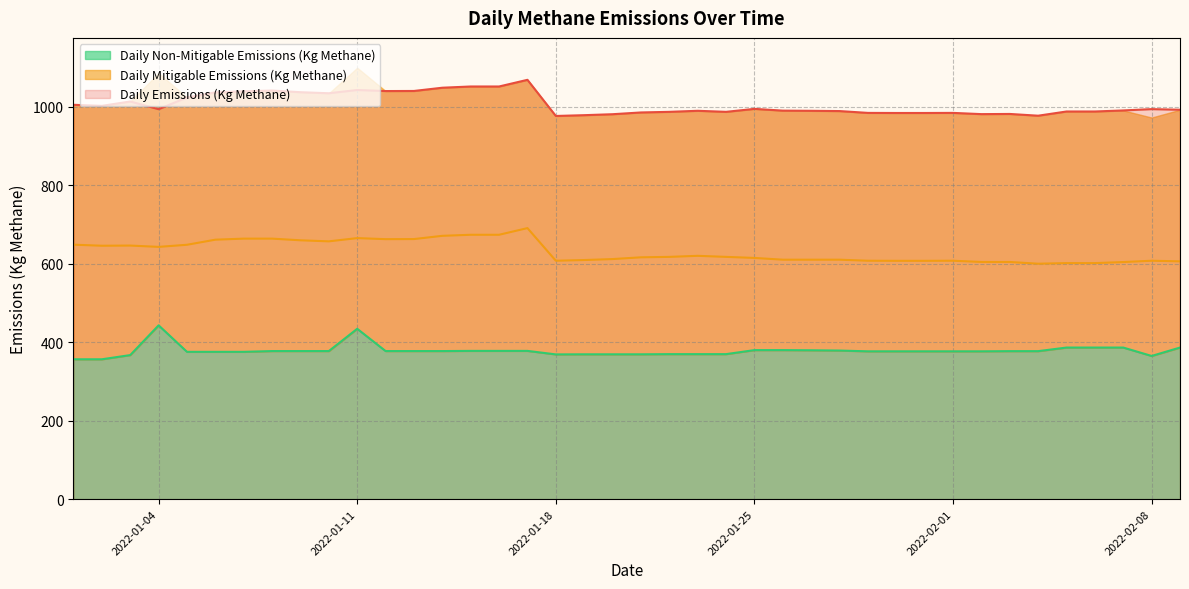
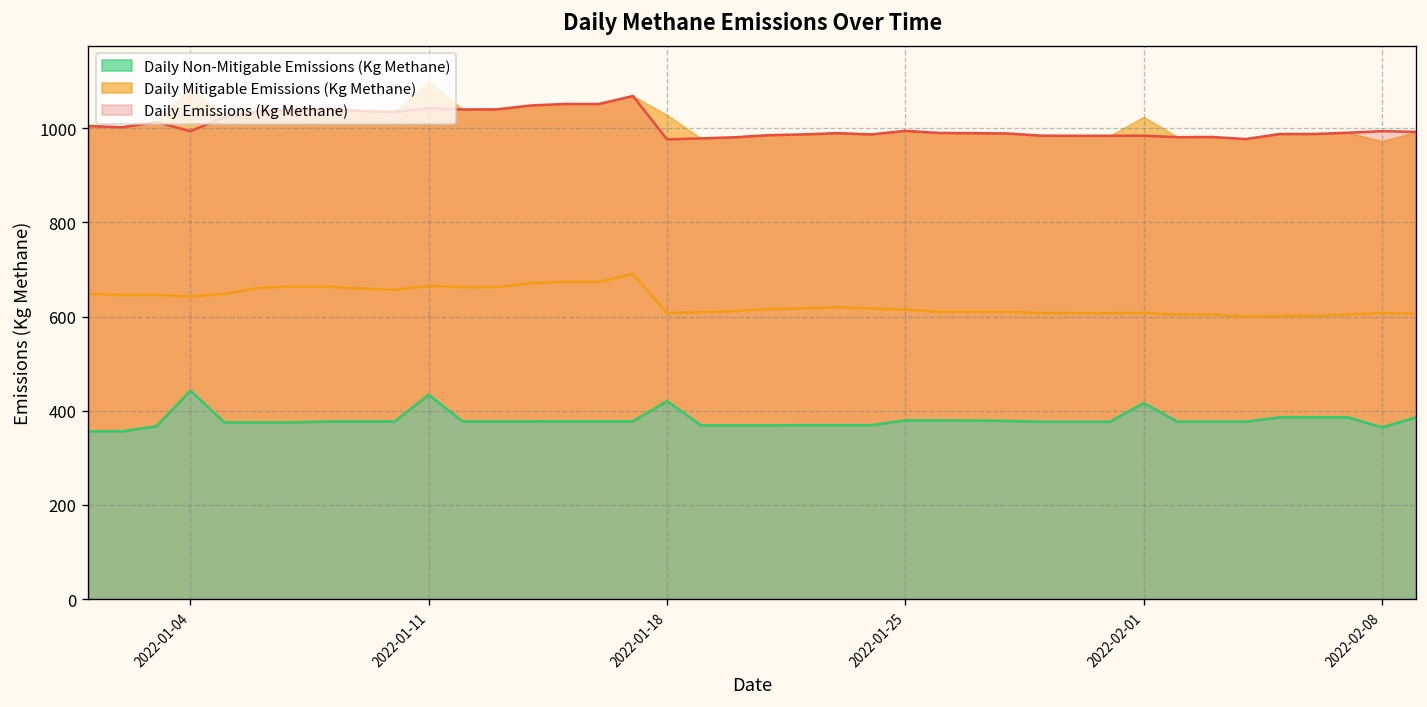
Daily Non-Mitigable Emissions (Kg Methane), 2022-01-18: 370 -> 420
Daily Non-Mitigable Emissions (Kg Methane), 2022-02-01: 380 -> 420
